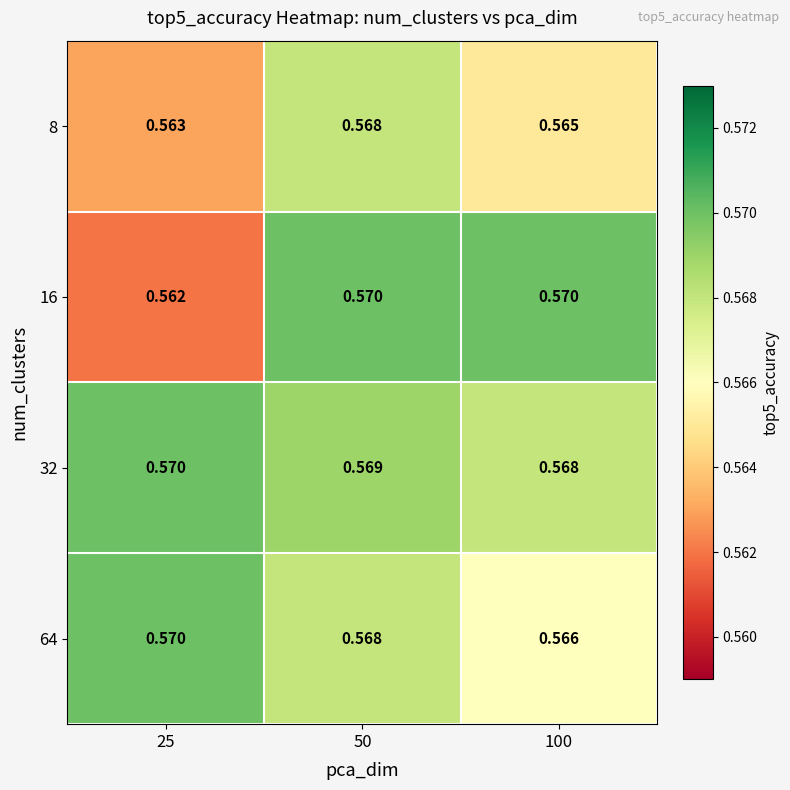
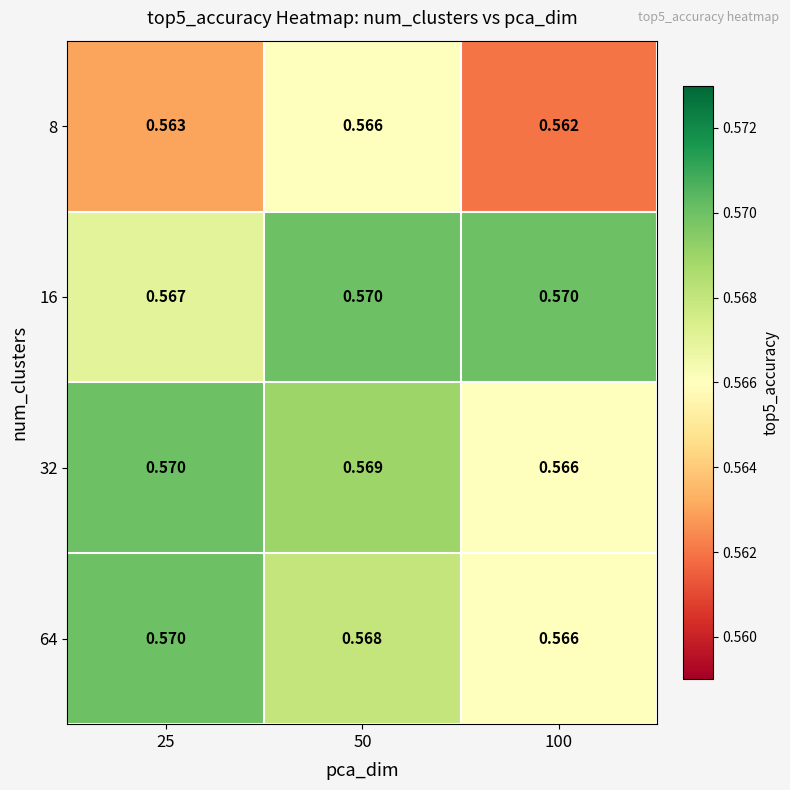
8, 50: 0.568 -> 0.566
8, 100: 0.565 -> 0.562
16, 25: 0.562 -> 0.567
32, 100: 0.568 -> 0.566
